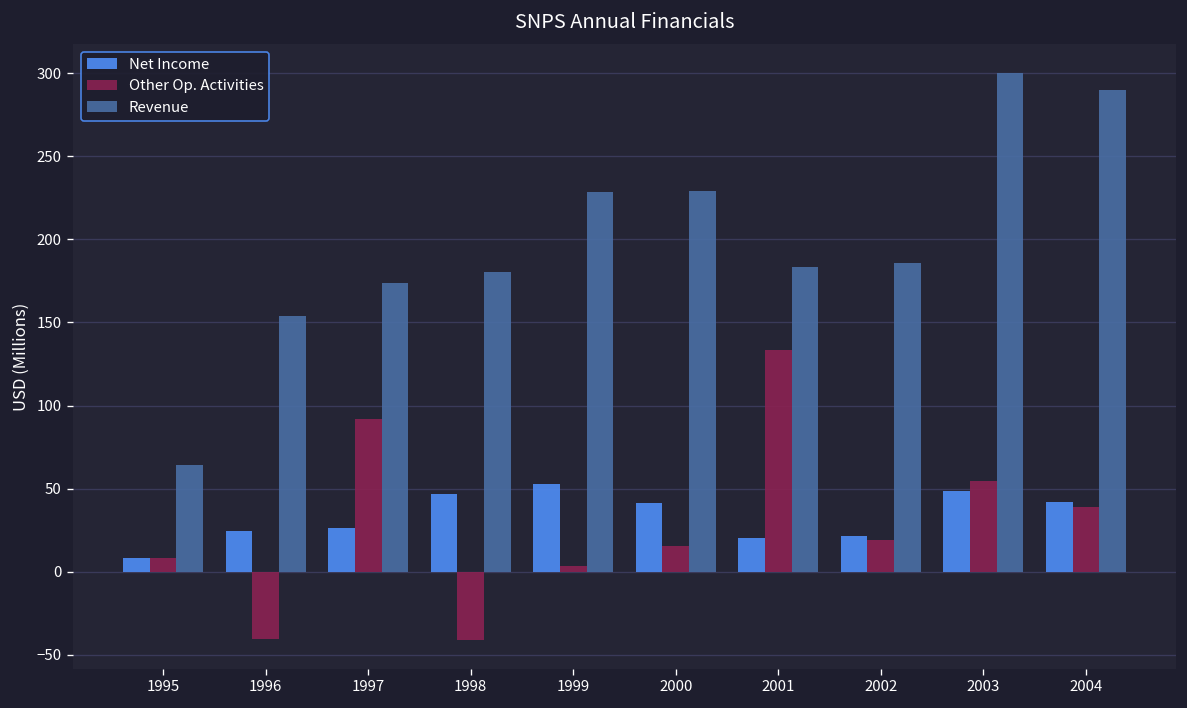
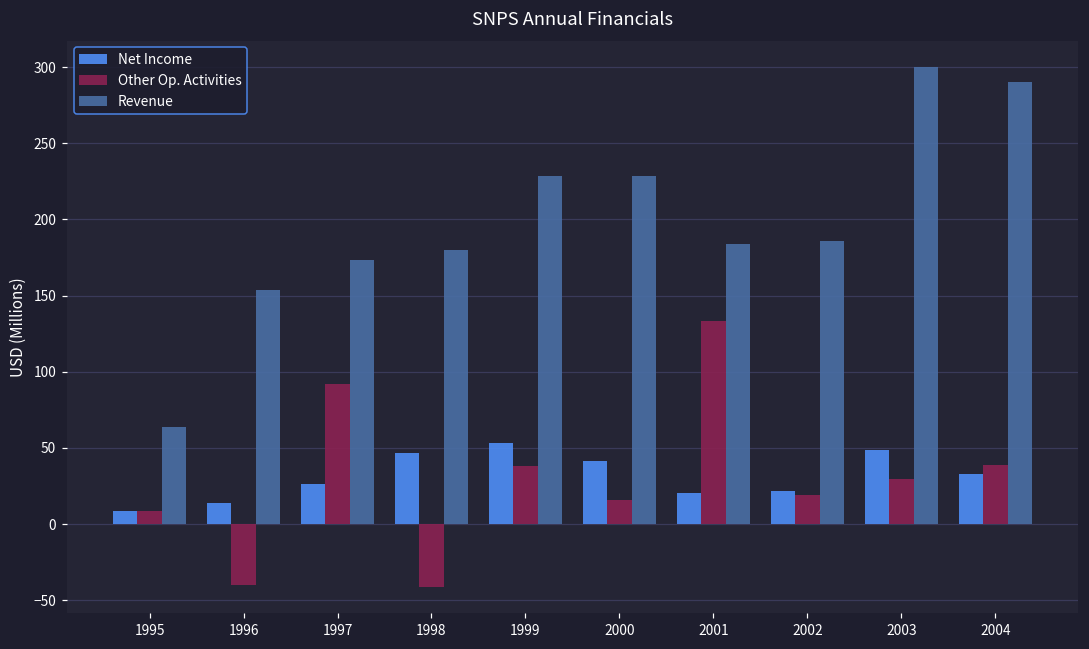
Net Income, 1996: 24 -> 14
Other Op. Activities, 1999: 3 -> 38
Other Op. Activities, 2003: 54 -> 30
Net Income, 2004: 42 -> 33
